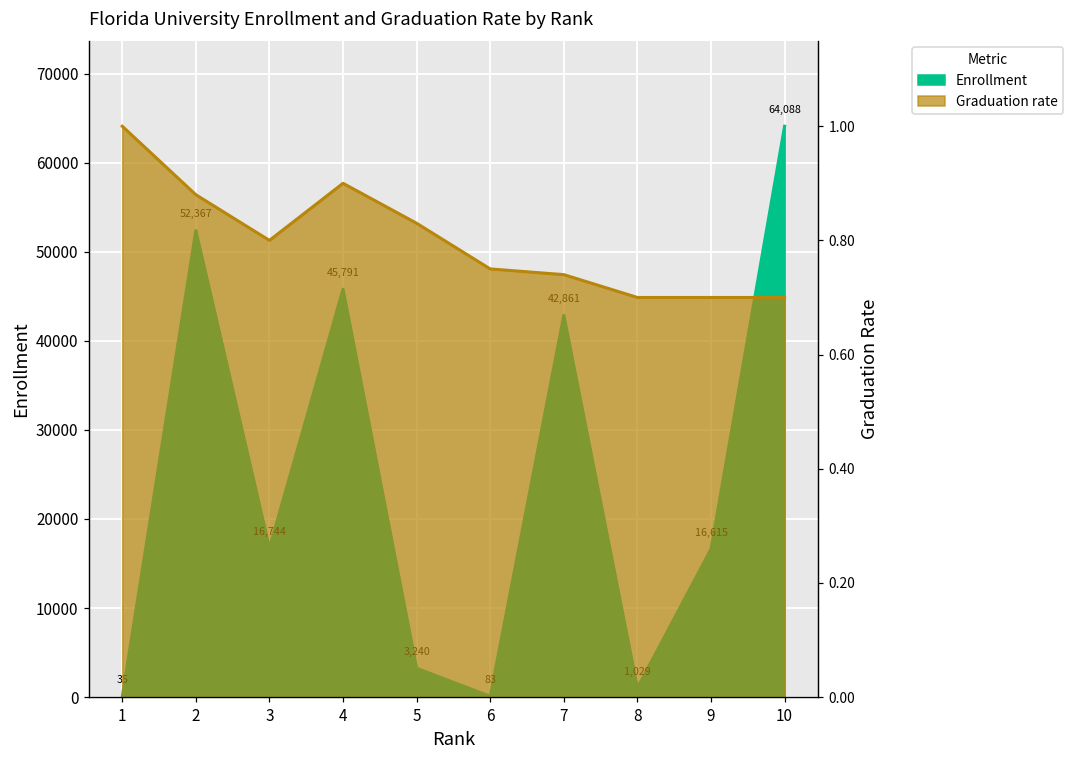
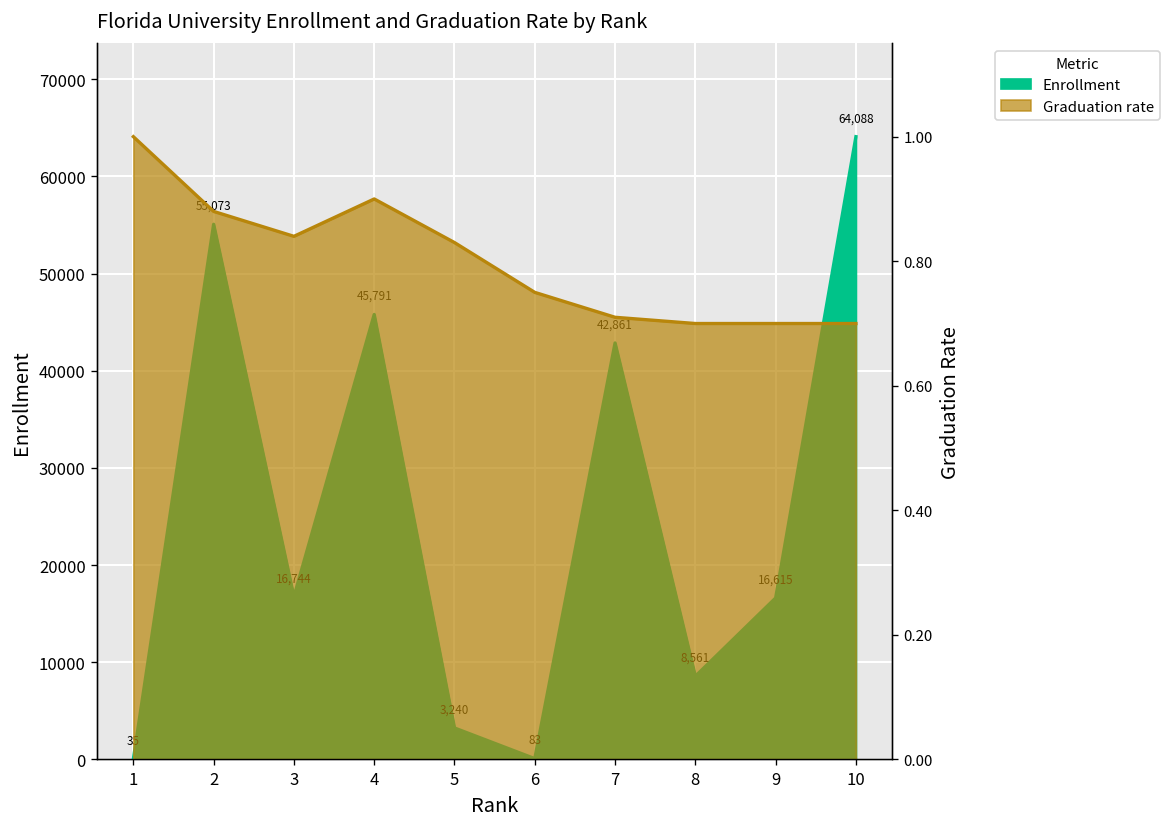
Enrollment, 2: 52,367 -> 55,073
Enrollment, 8: 1,029 -> 8,561
Graduation rate, 3: 0.80 -> 0.84
Graduation rate, 7: 0.74 -> 0.71
